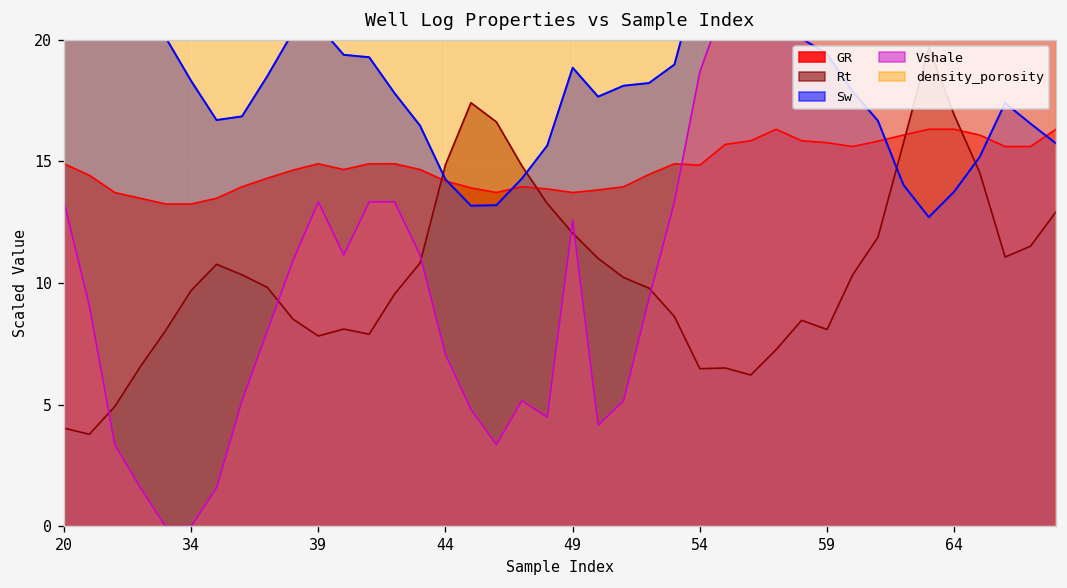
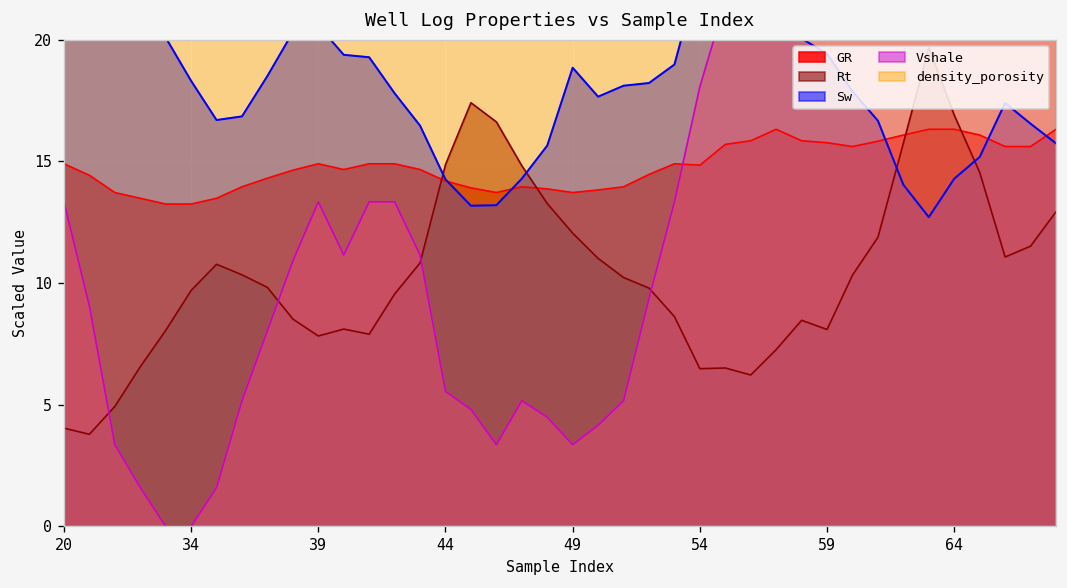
Vshale, 44: 7.1 -> 5.6
Vshale, 49: 12.6 -> 3.4
Vshale, 54: 18.7 -> 18.1
Sw, 64: 13.8 -> 14.3
